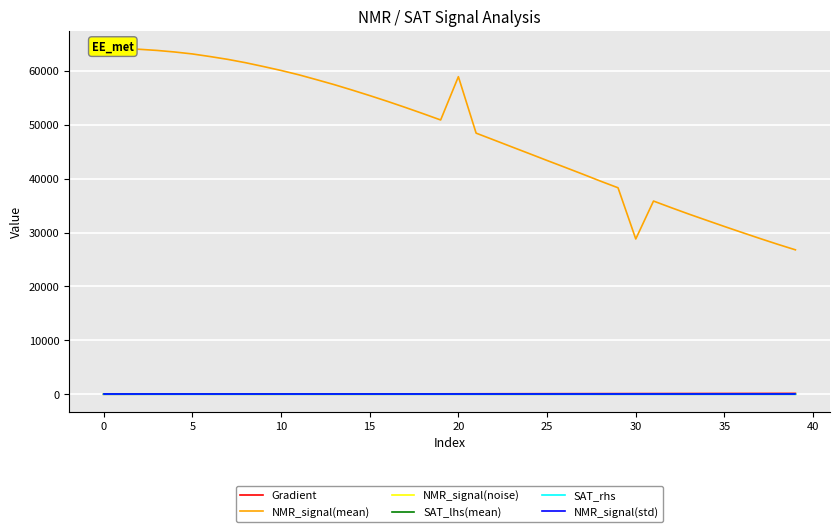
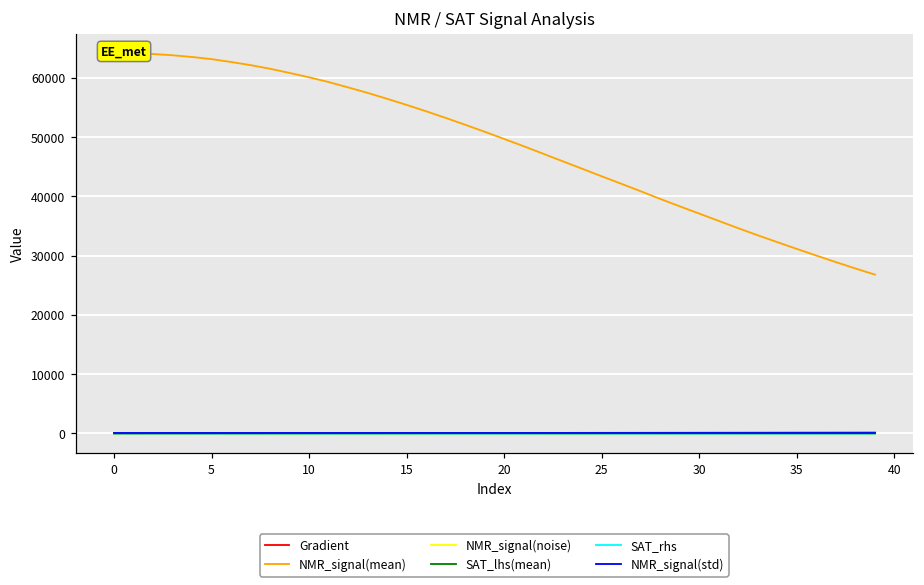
NMR_signal(mean), 20: 59000 -> 50000
NMR_signal(mean), 30: 29000 -> 37000
